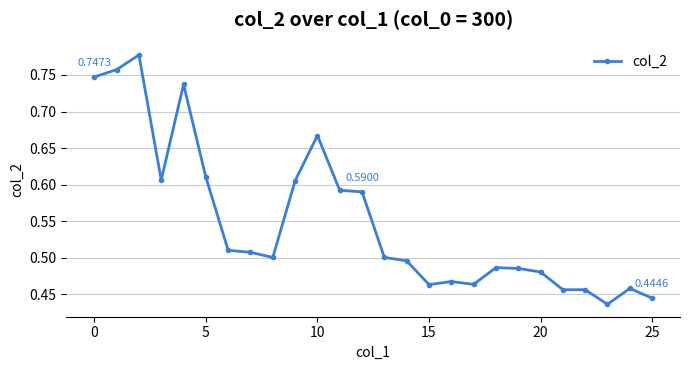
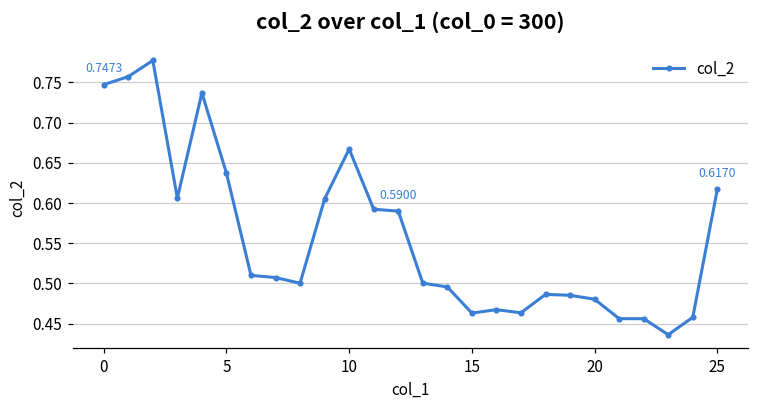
5: 0.61 -> 0.64
25: 0.4446 -> 0.6170
